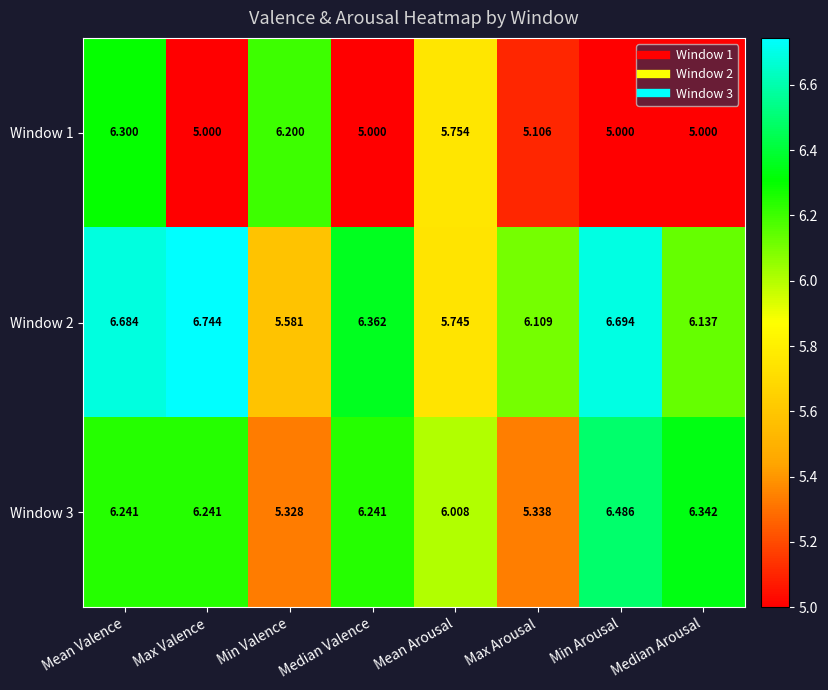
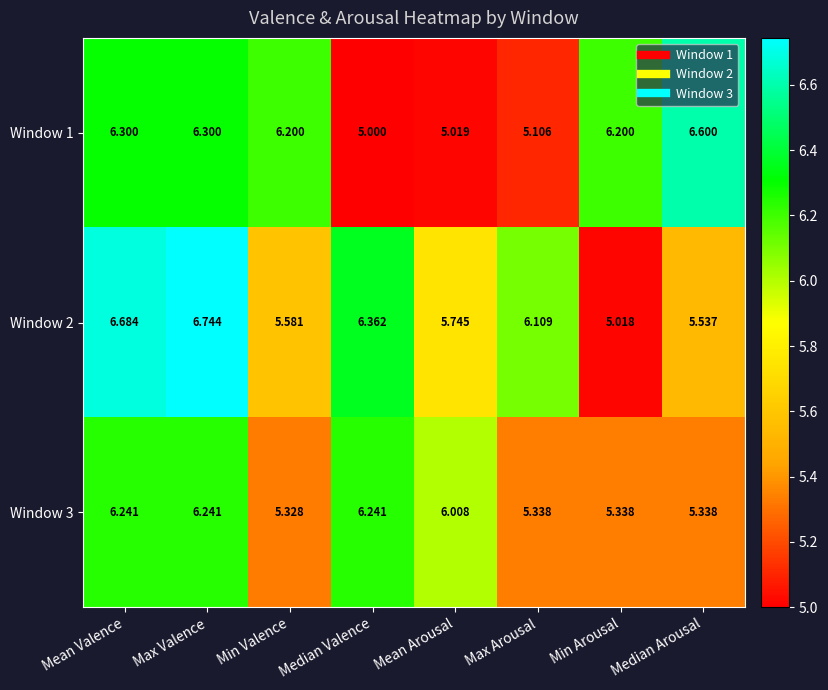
Window 1, Max Valence: 5.000 -> 6.300
Window 1, Mean Arousal: 5.754 -> 5.019
Window 1, Min Arousal: 5.000 -> 6.200
Window 1, Median Arousal: 5.000 -> 6.600
Window 2, Min Arousal: 6.694 -> 5.018
Window 2, Median Arousal: 6.137 -> 5.537
Window 3, Min Arousal: 6.486 -> 5.338
Window 3, Median Arousal: 6.342 -> 5.338
